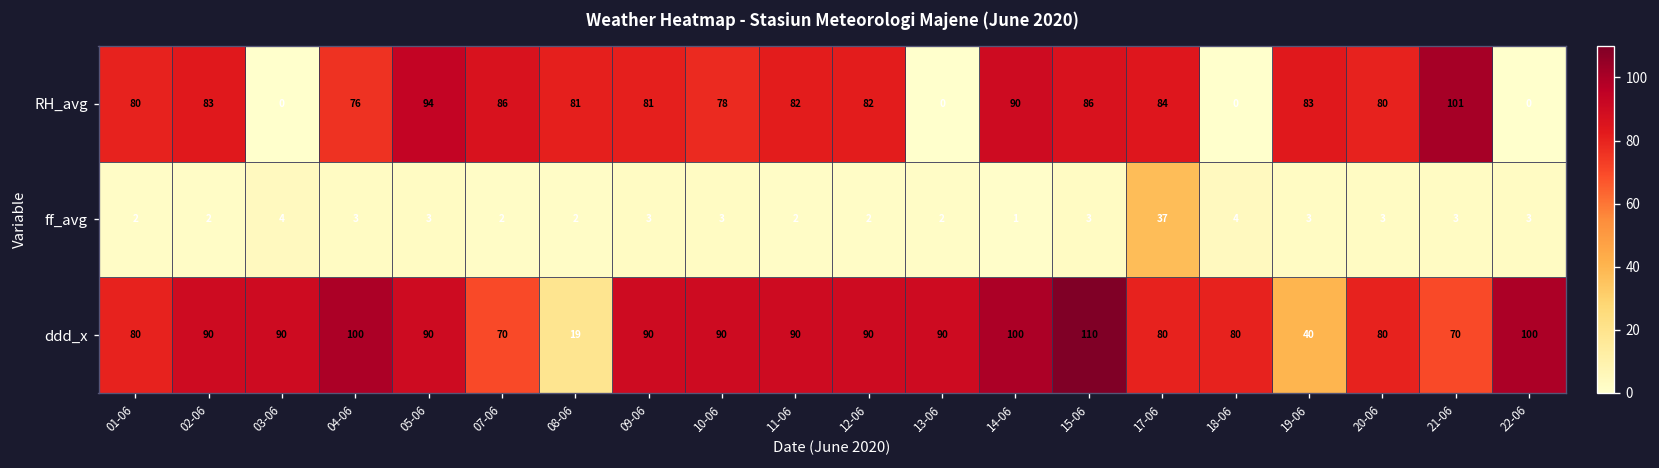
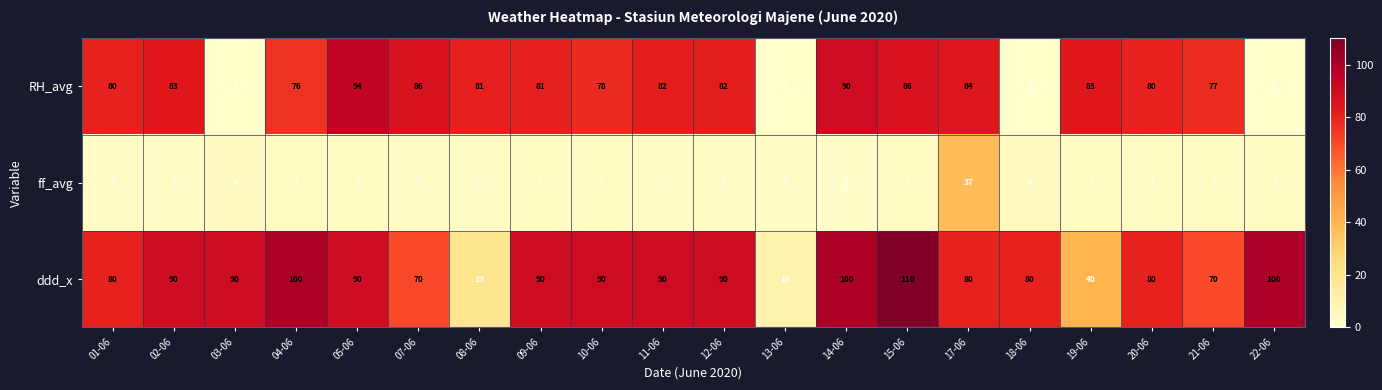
RH_avg, 21-06: 101 -> 77
ddd_x, 13-06: 90 -> 10
